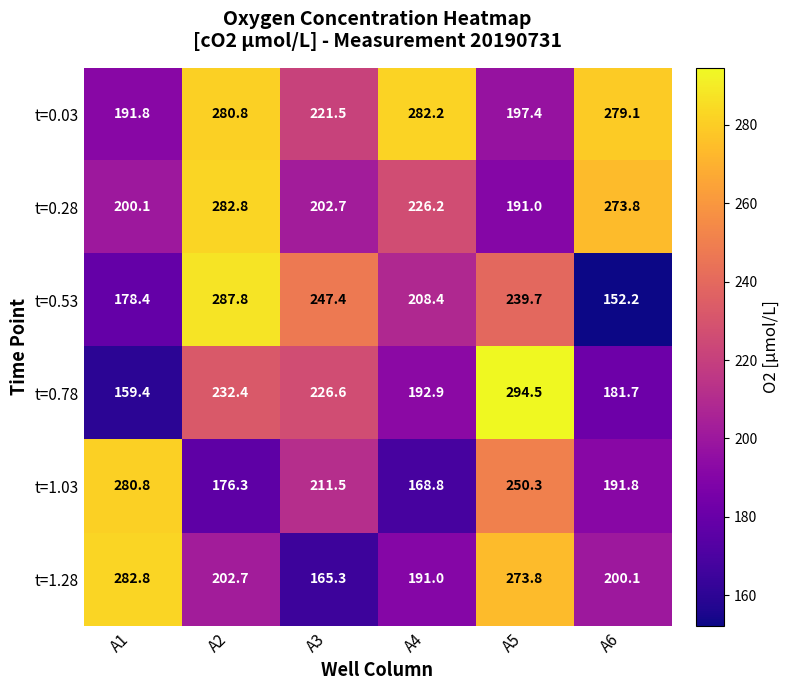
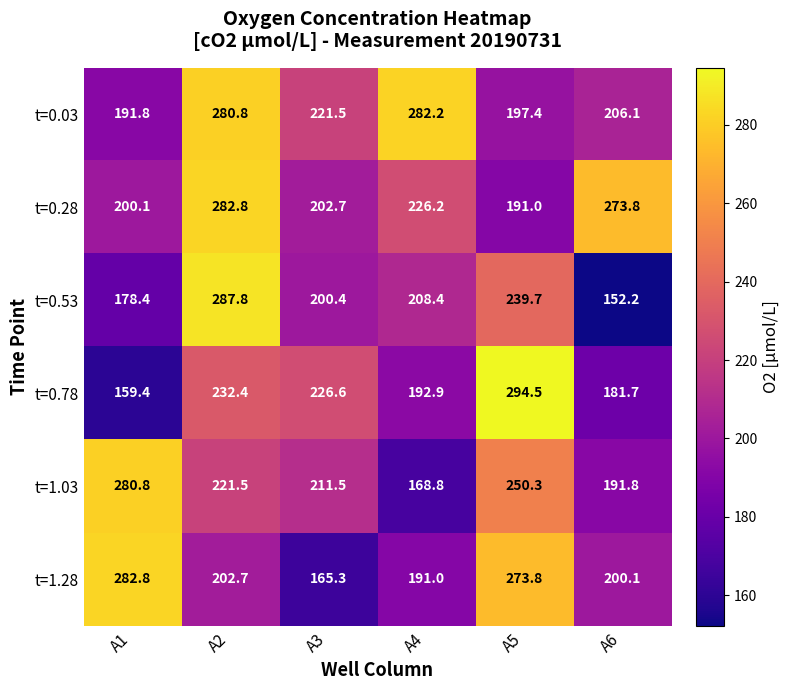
t=0.03, A6: 279.1 -> 206.1
t=0.53, A3: 247.4 -> 200.4
t=1.03, A2: 176.3 -> 221.5
